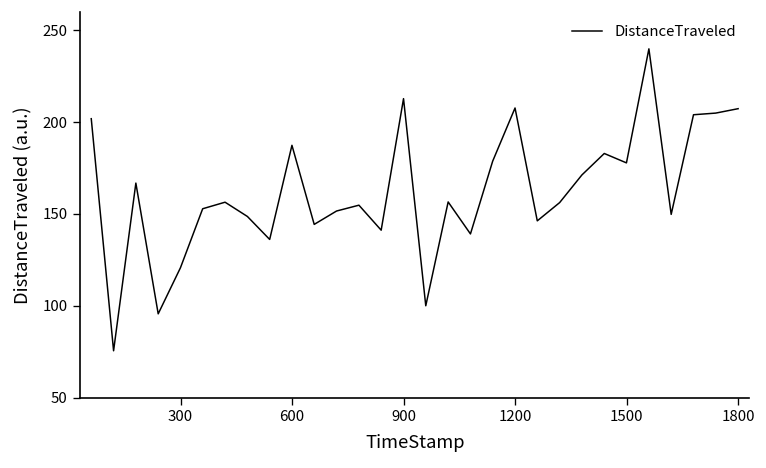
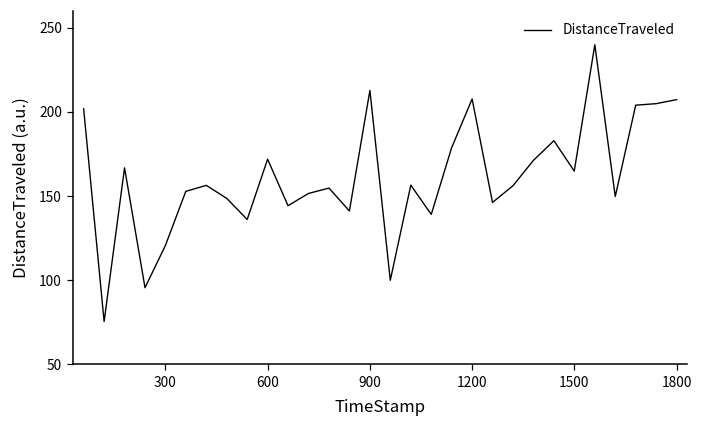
600: 187 -> 172
1500: 178 -> 165
